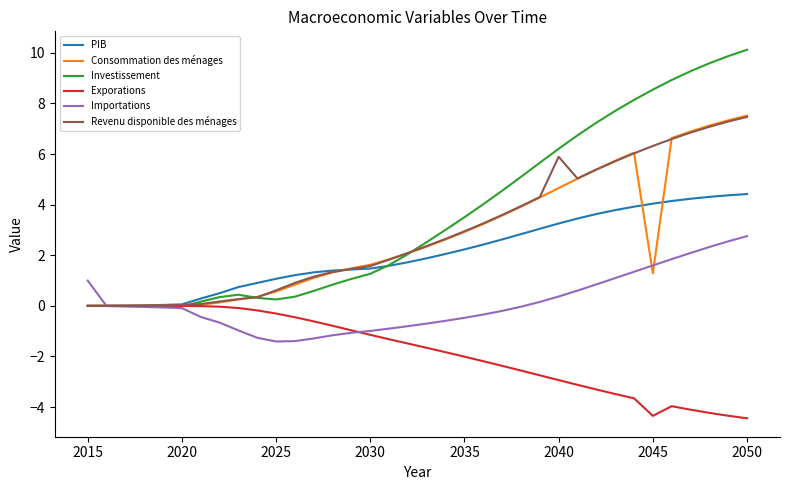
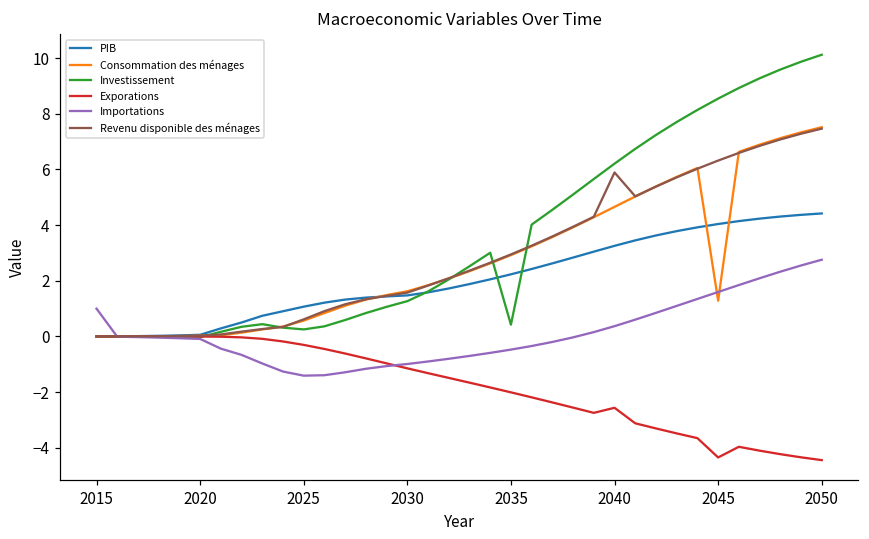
Investissement, 2035: 3.5 -> 0.4
Exporations, 2040: -2.9 -> -2.6
